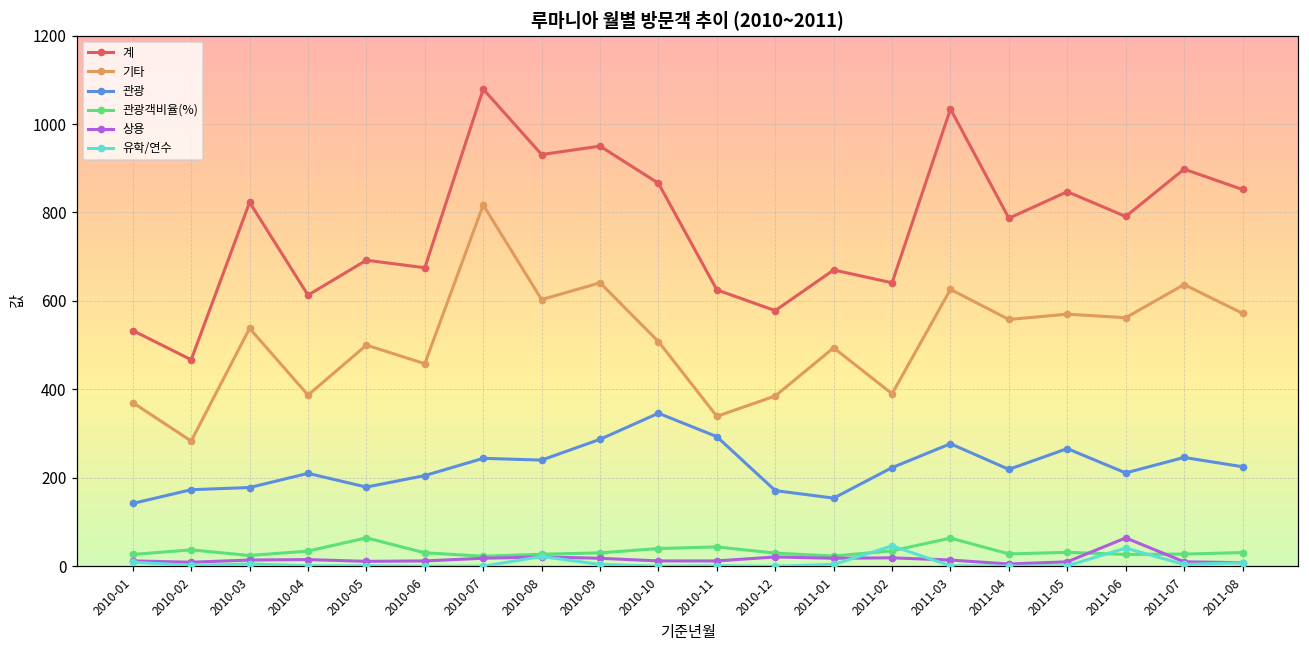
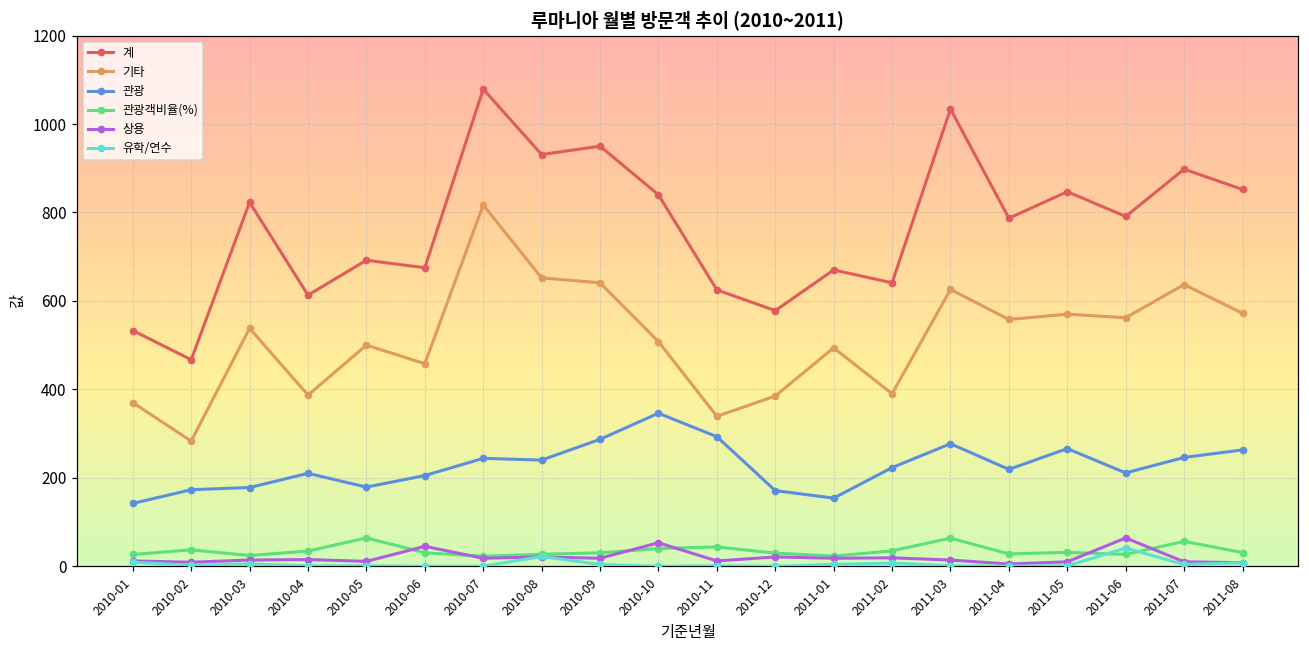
상용, 2010-06: 10 -> 50
기타, 2010-08: 600 -> 650
계, 2010-10: 870 -> 840
상용, 2010-10: 10 -> 50
유학/연수, 2011-02: 50 -> 10
관광객비율(%), 2011-07: 30 -> 60
관광, 2011-08: 230 -> 260
